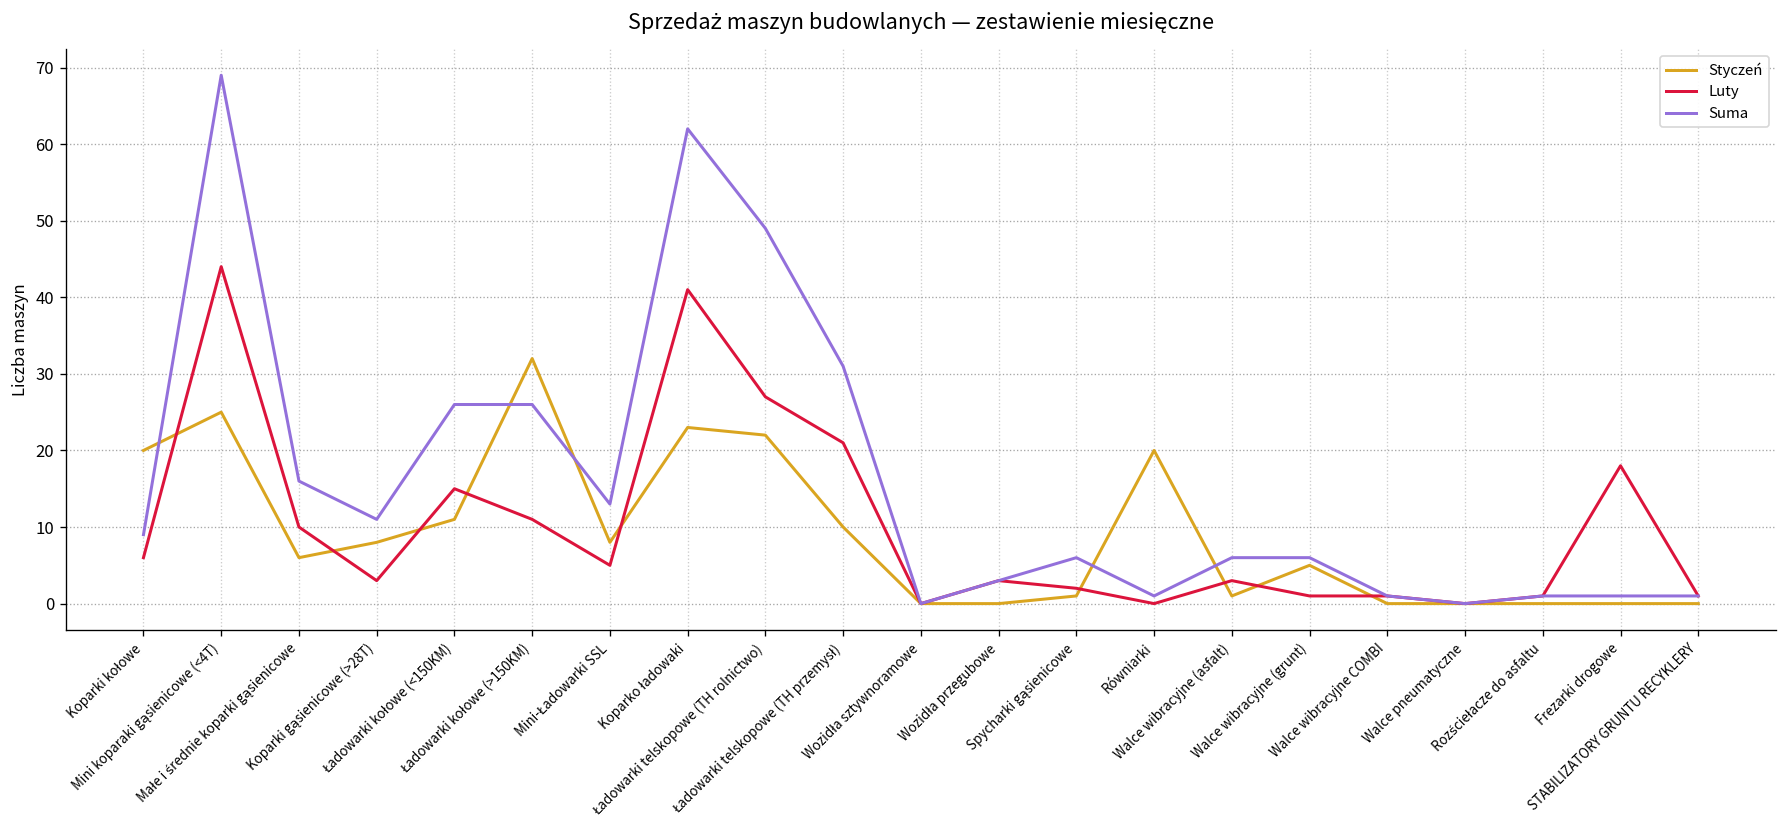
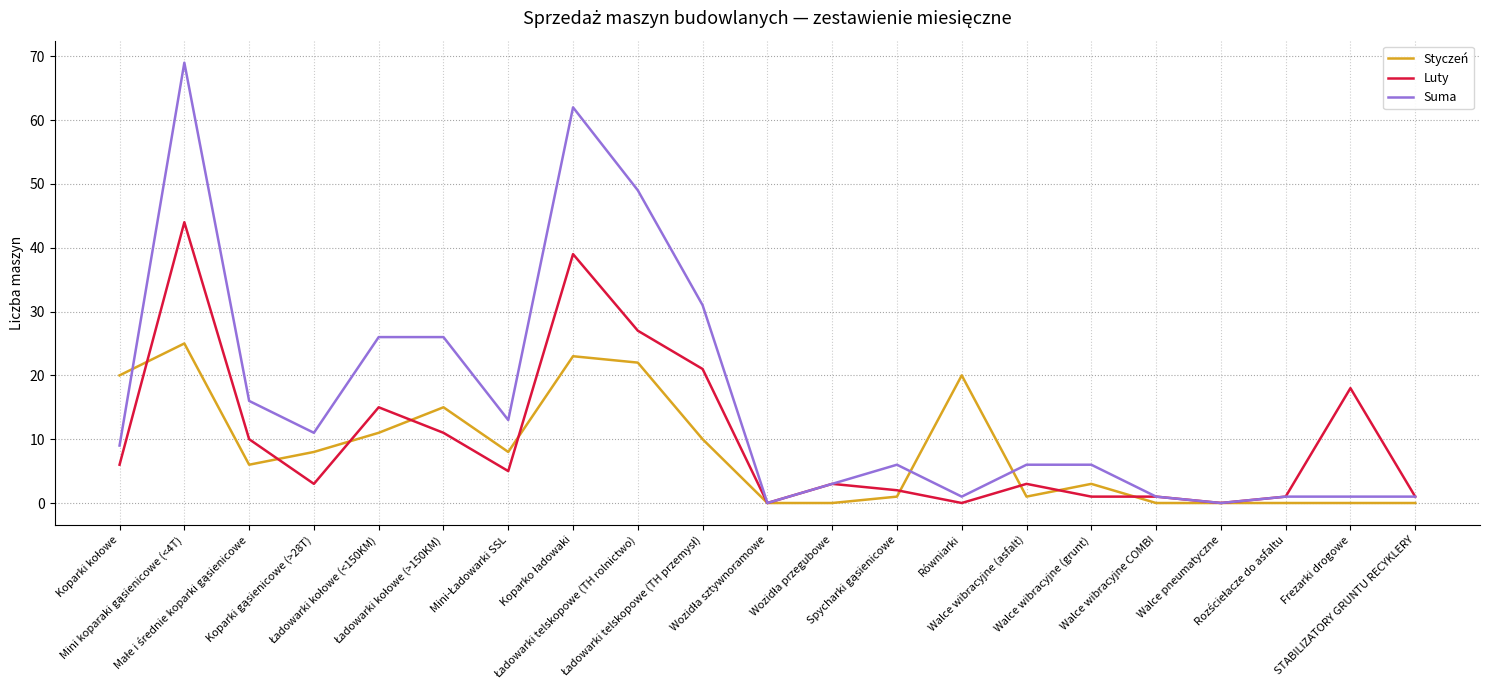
Styczeń, Ładowarki kołowe (>150KM): 32 -> 15
Luty, Koparko ładowaki: 41 -> 39
Styczeń, Walce wibracyjne (grunt): 5 -> 3
